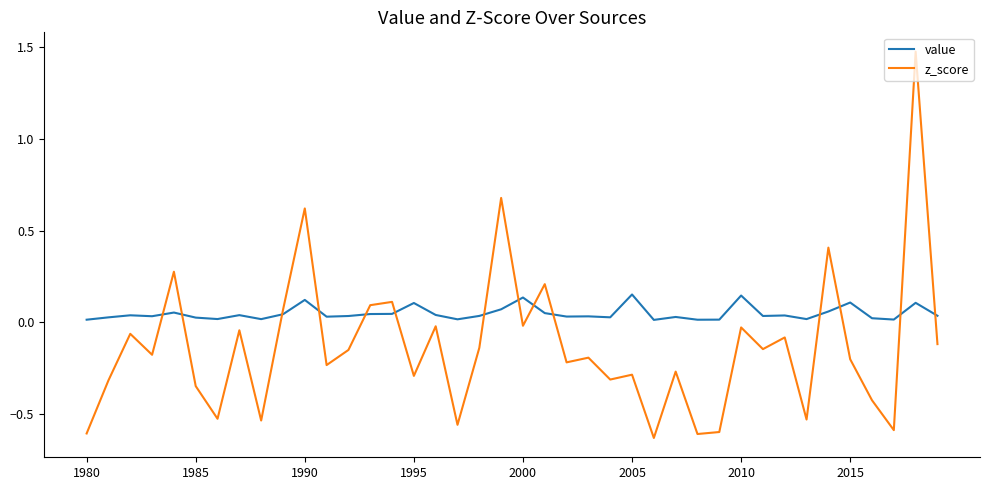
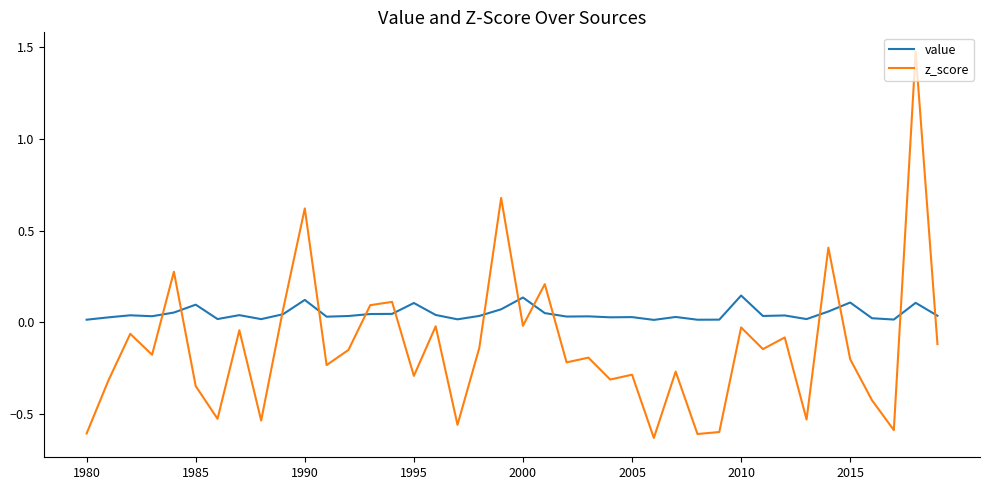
value, 1985: 0.03 -> 0.10
value, 2005: 0.15 -> 0.03
